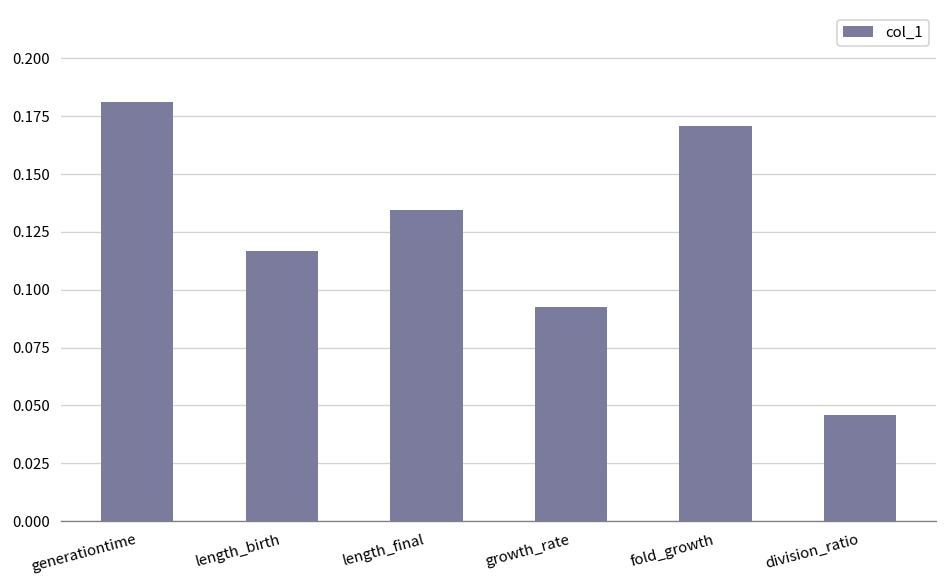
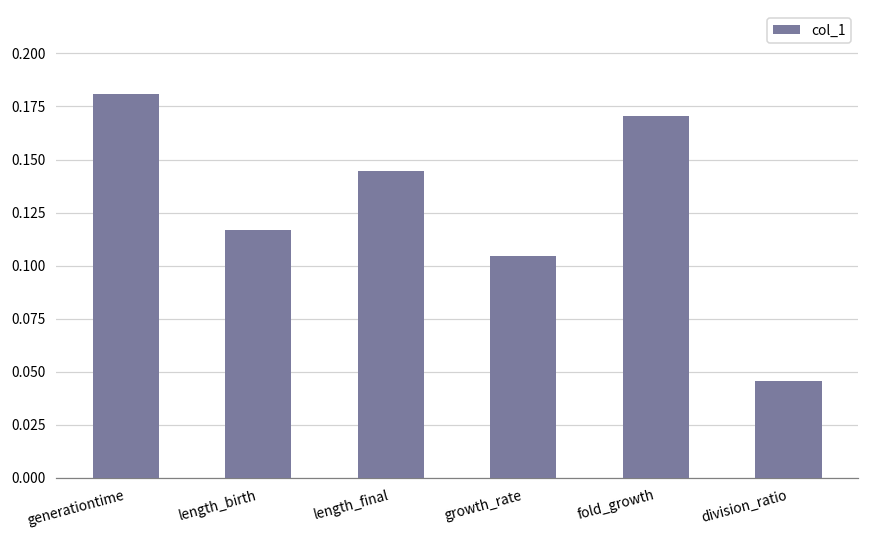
length_final: 0.134 -> 0.145
growth_rate: 0.093 -> 0.105
